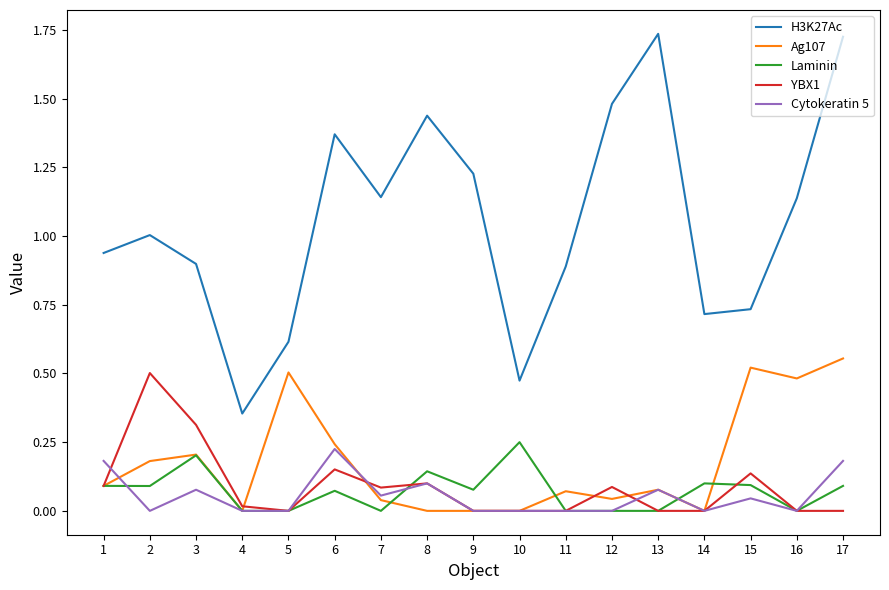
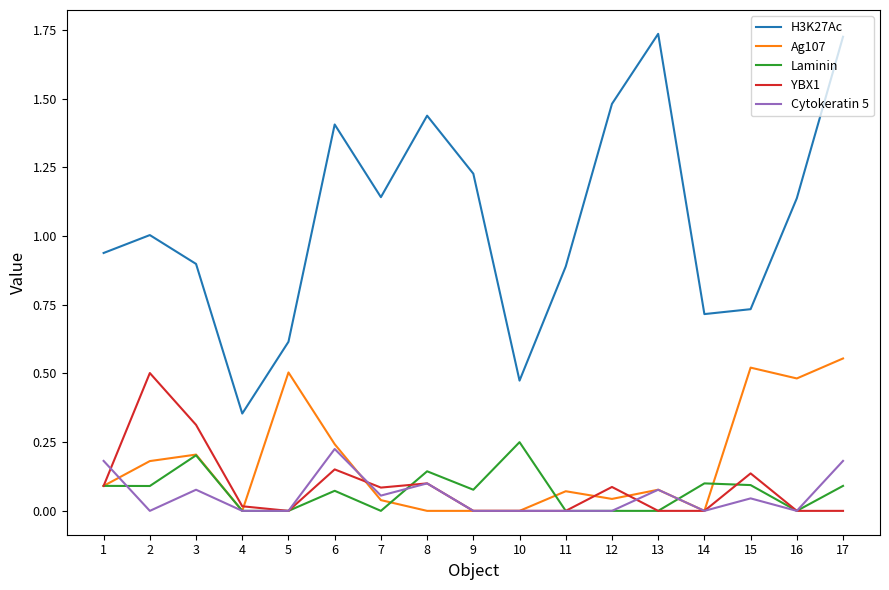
H3K27Ac, 6: 1.37 -> 1.41
